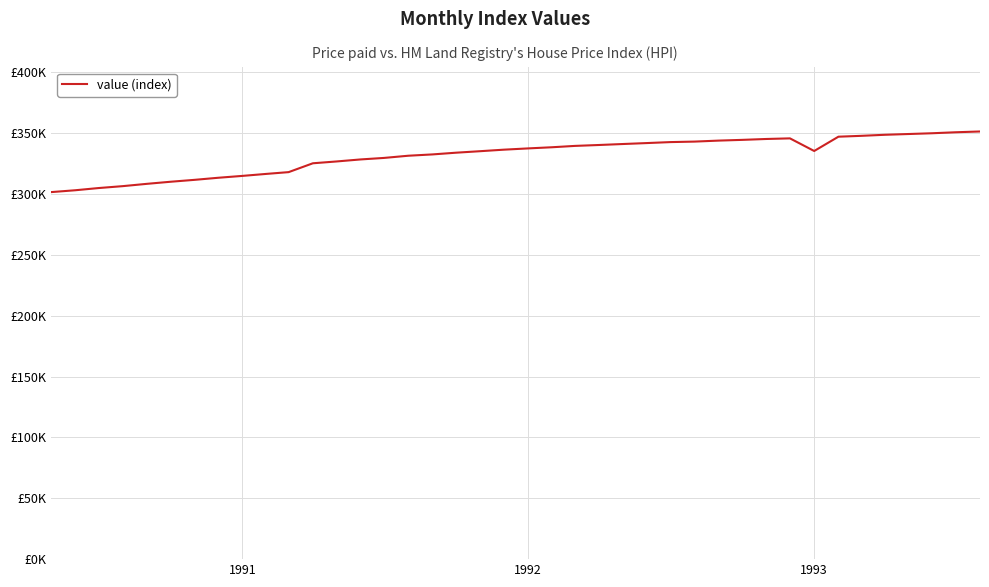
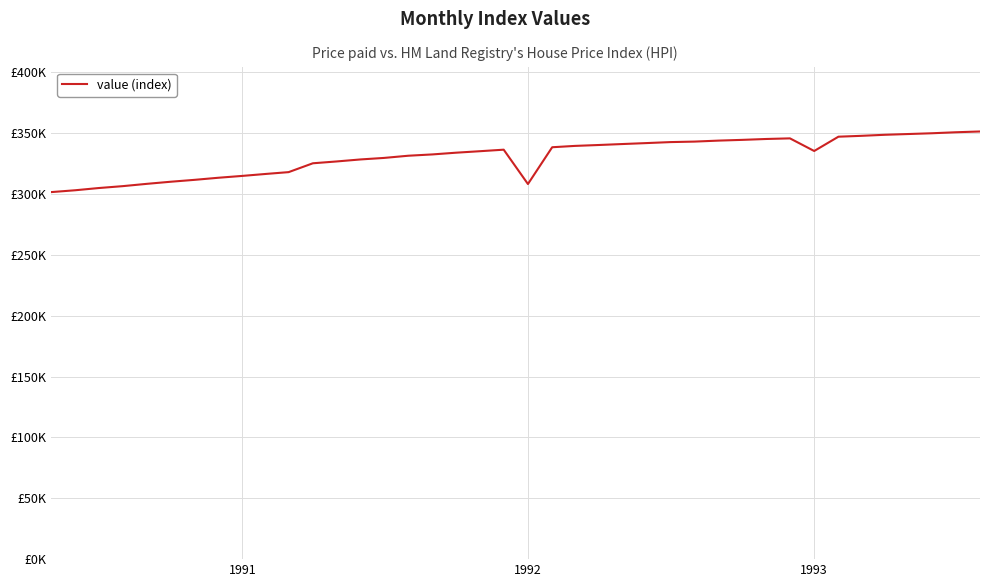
1992: £337000 -> £308000
